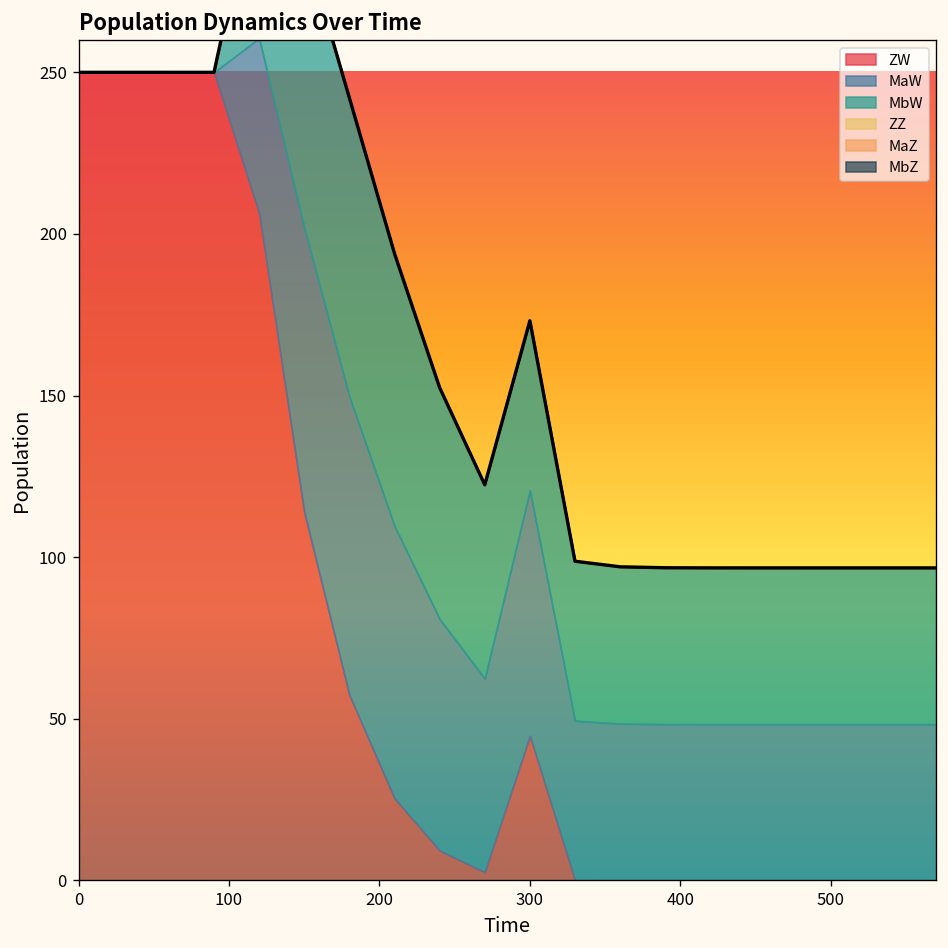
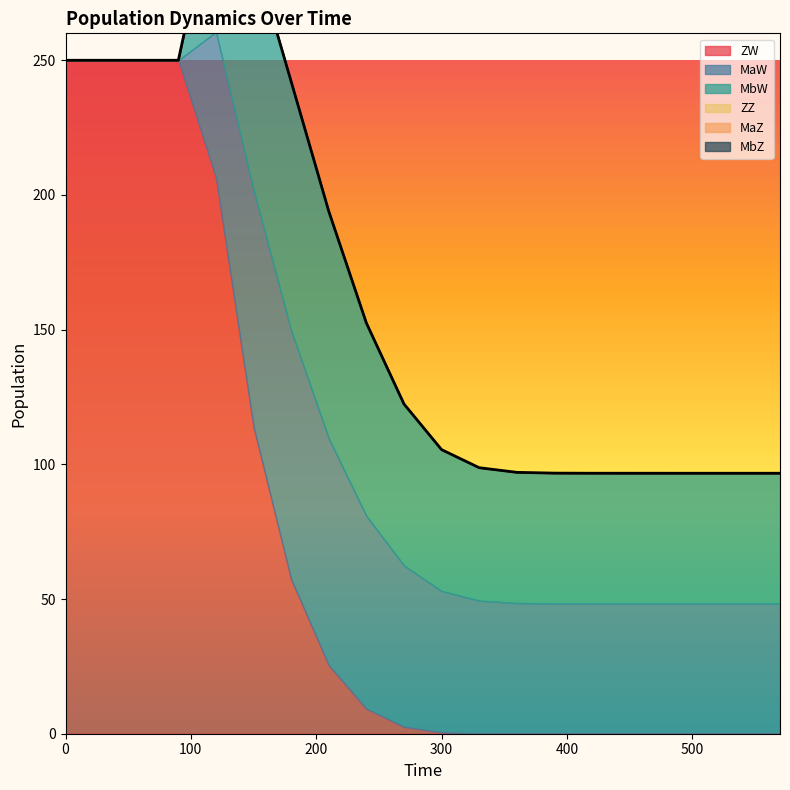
ZW, 300: 45 -> 1
MaW, 300: 76 -> 52
